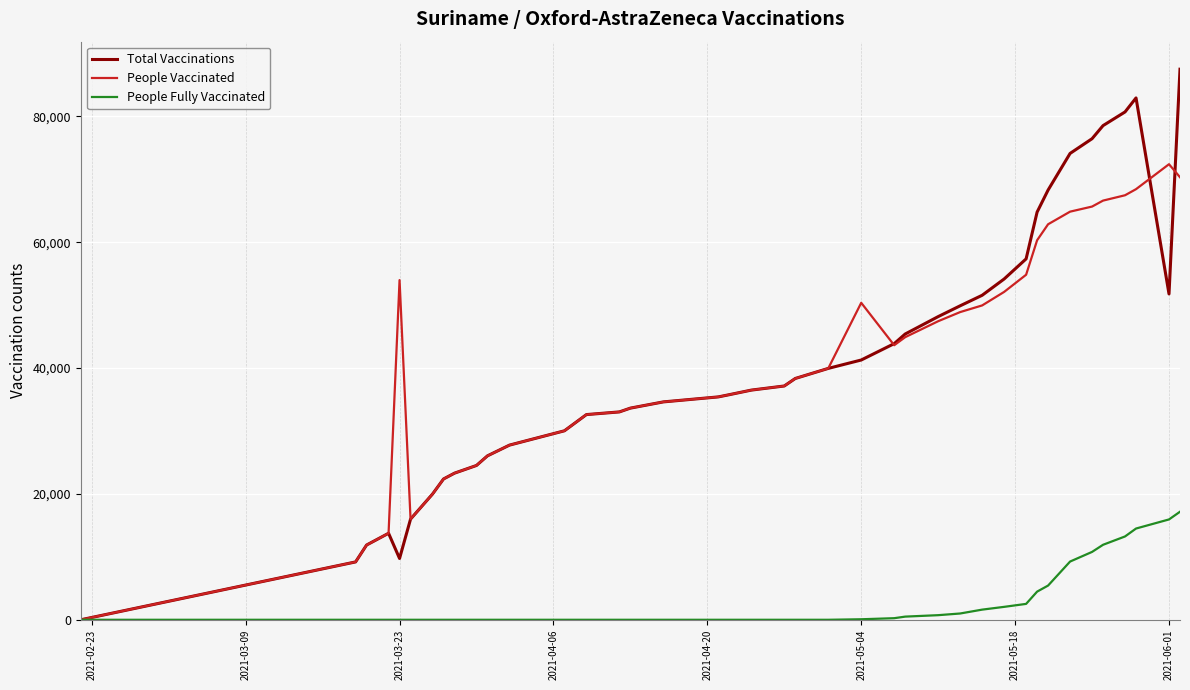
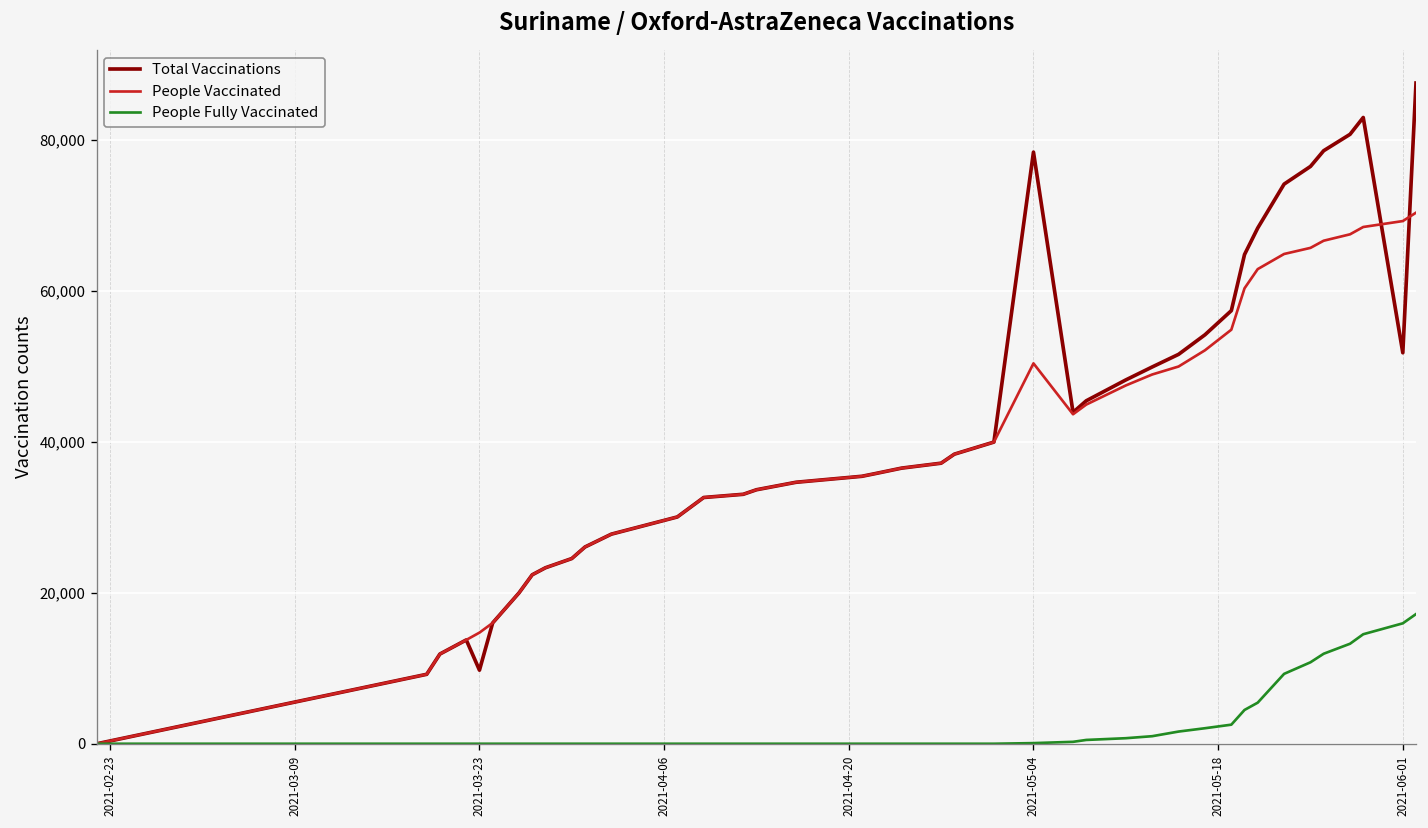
People Vaccinated, 2021-03-23: 54,000 -> 15,000
Total Vaccinations, 2021-05-04: 41,000 -> 78,000
People Vaccinated, 2021-06-01: 72,000 -> 69,000
